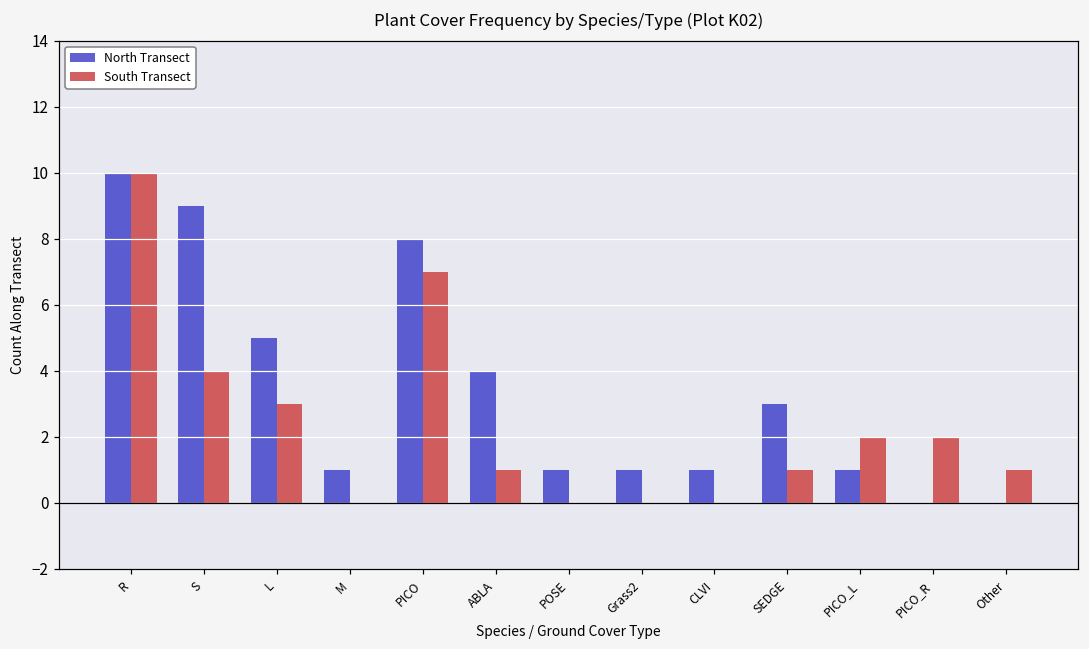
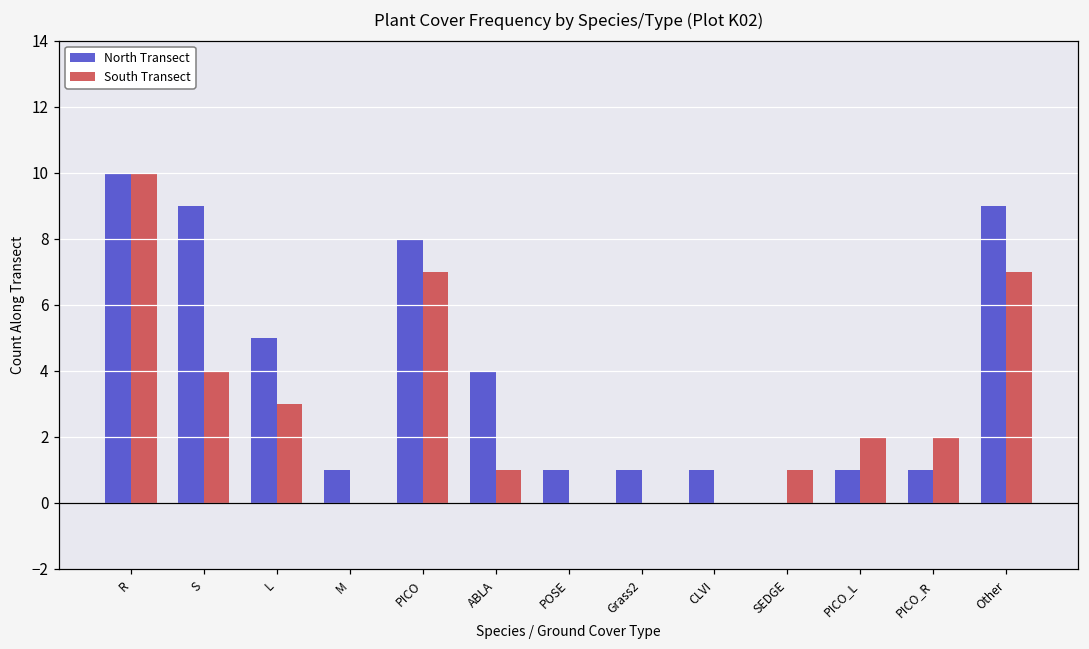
North Transect, SEDGE: 3 -> 0
North Transect, PICO_R: 0 -> 1
North Transect, Other: 0 -> 9
South Transect, Other: 1 -> 7
